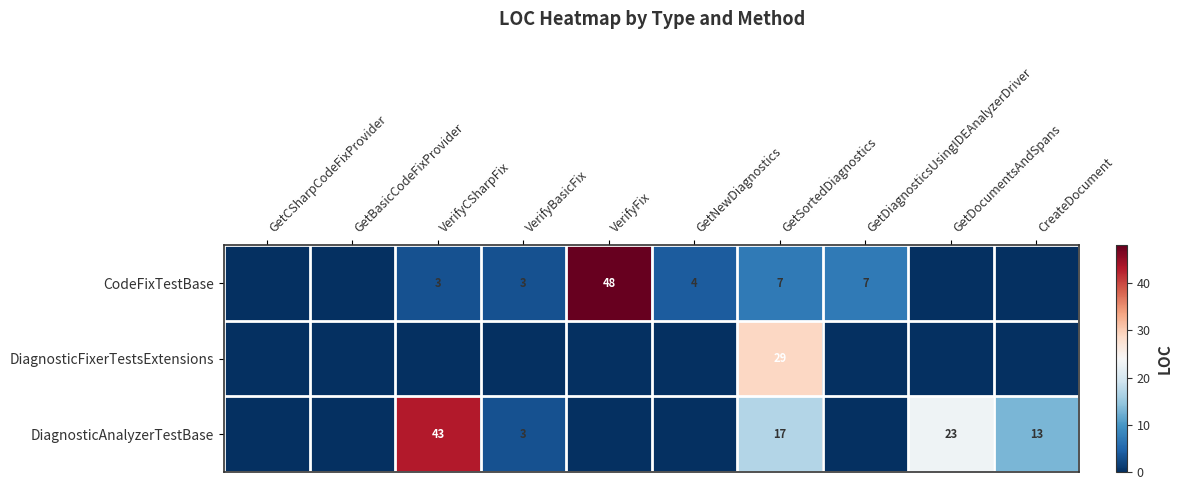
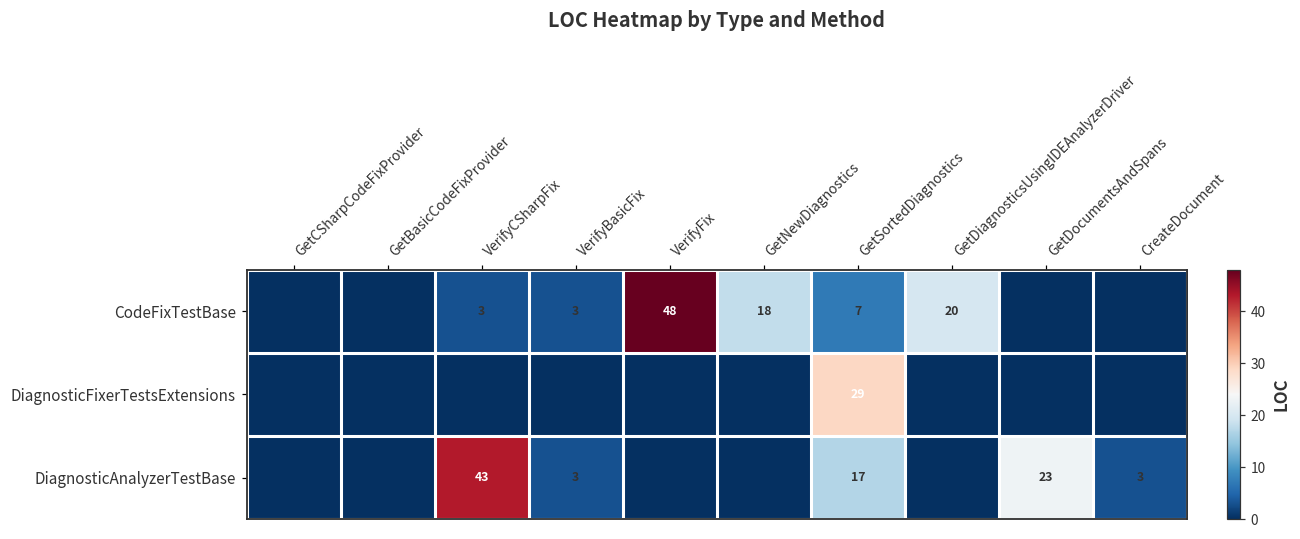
CodeFixTestBase, GetNewDiagnostics: 4 -> 18
CodeFixTestBase, GetDiagnosticsUsingIDEAnalyzerDriver: 7 -> 20
DiagnosticAnalyzerTestBase, CreateDocument: 13 -> 3
